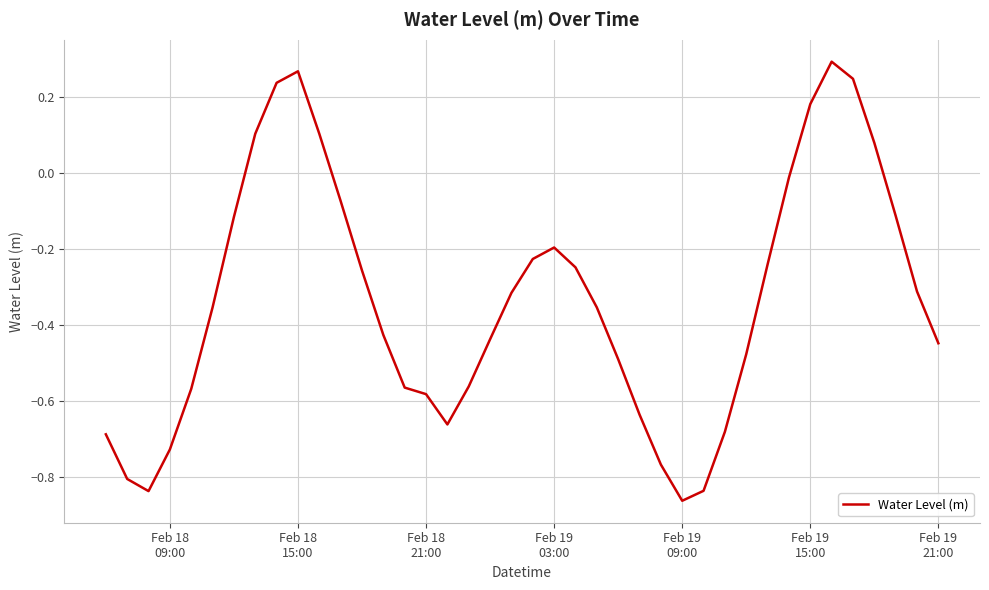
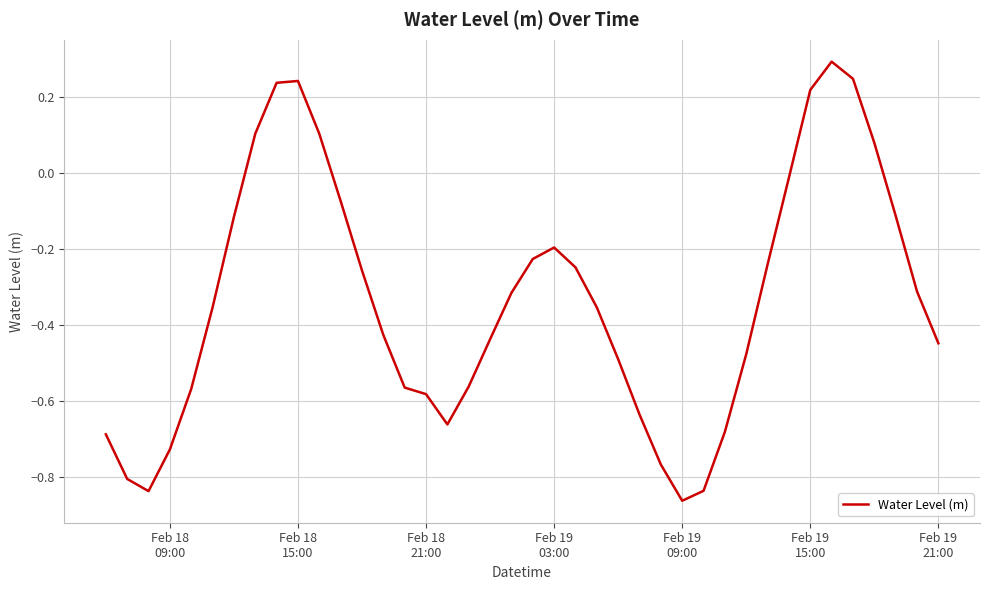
Feb 18 15:00: 0.27 -> 0.24
Feb 19 15:00: 0.18 -> 0.22
